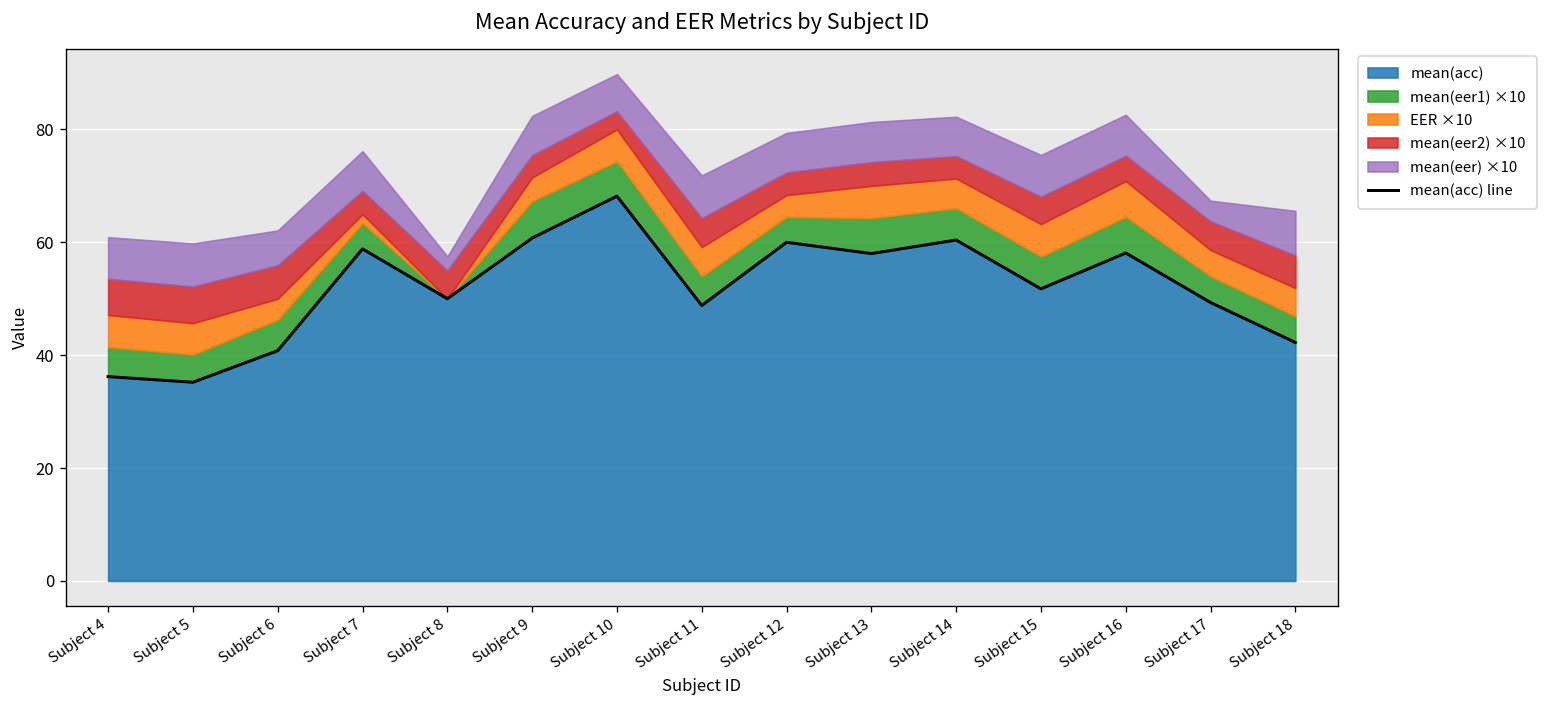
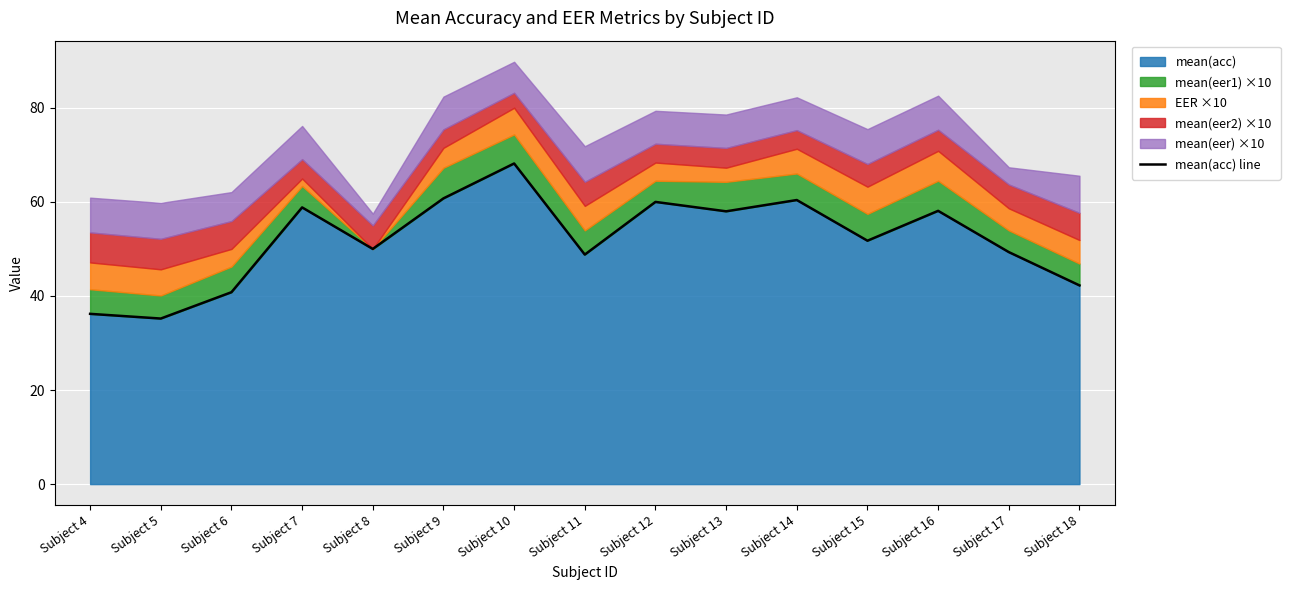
EER ×10, Subject 13: 6 -> 3
